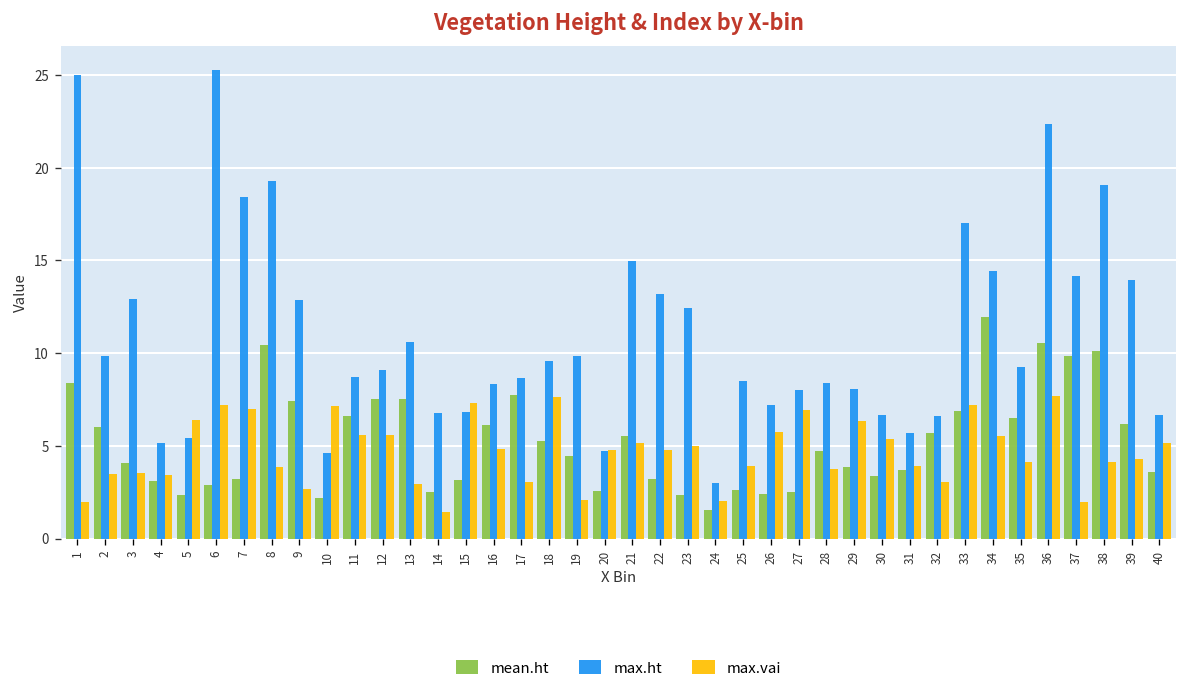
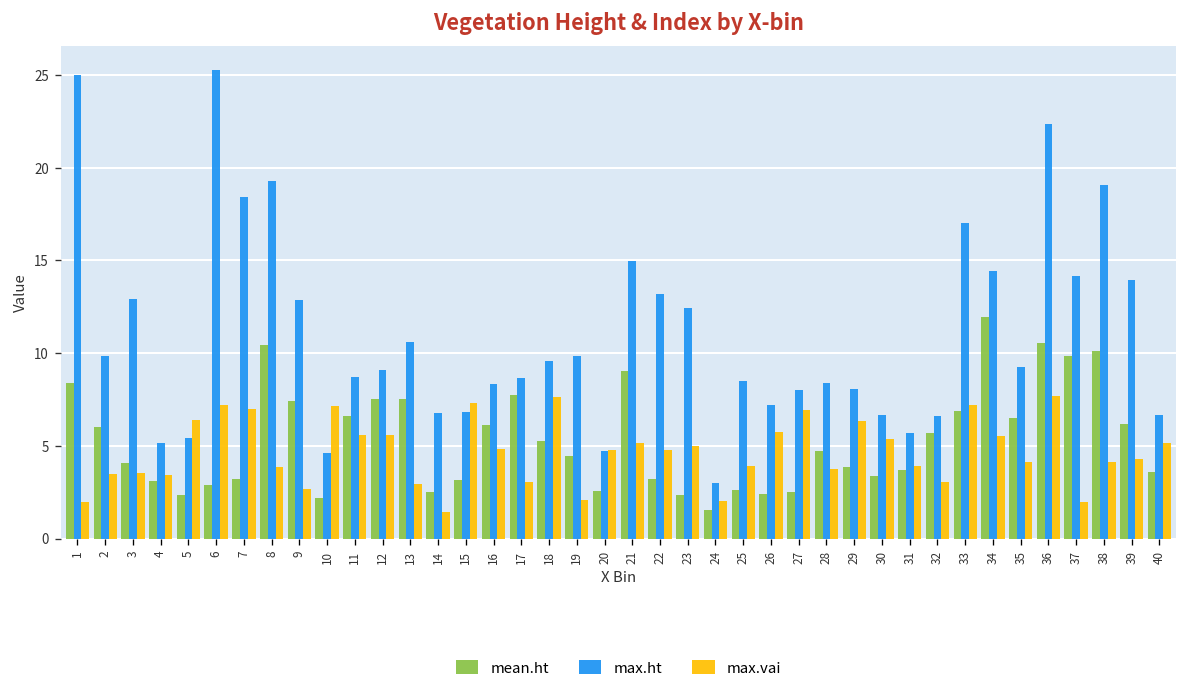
mean.ht, 21: 5.6 -> 9.0
